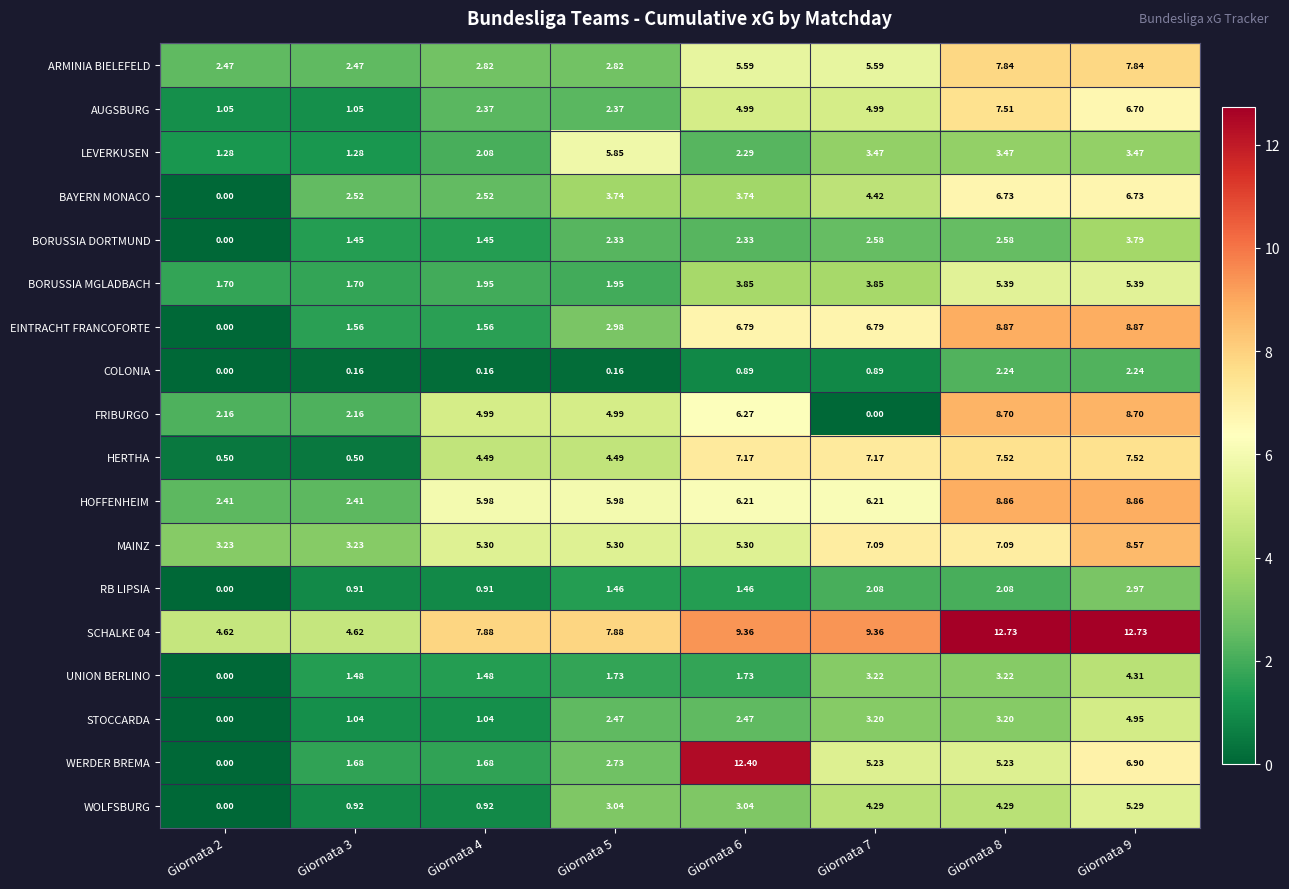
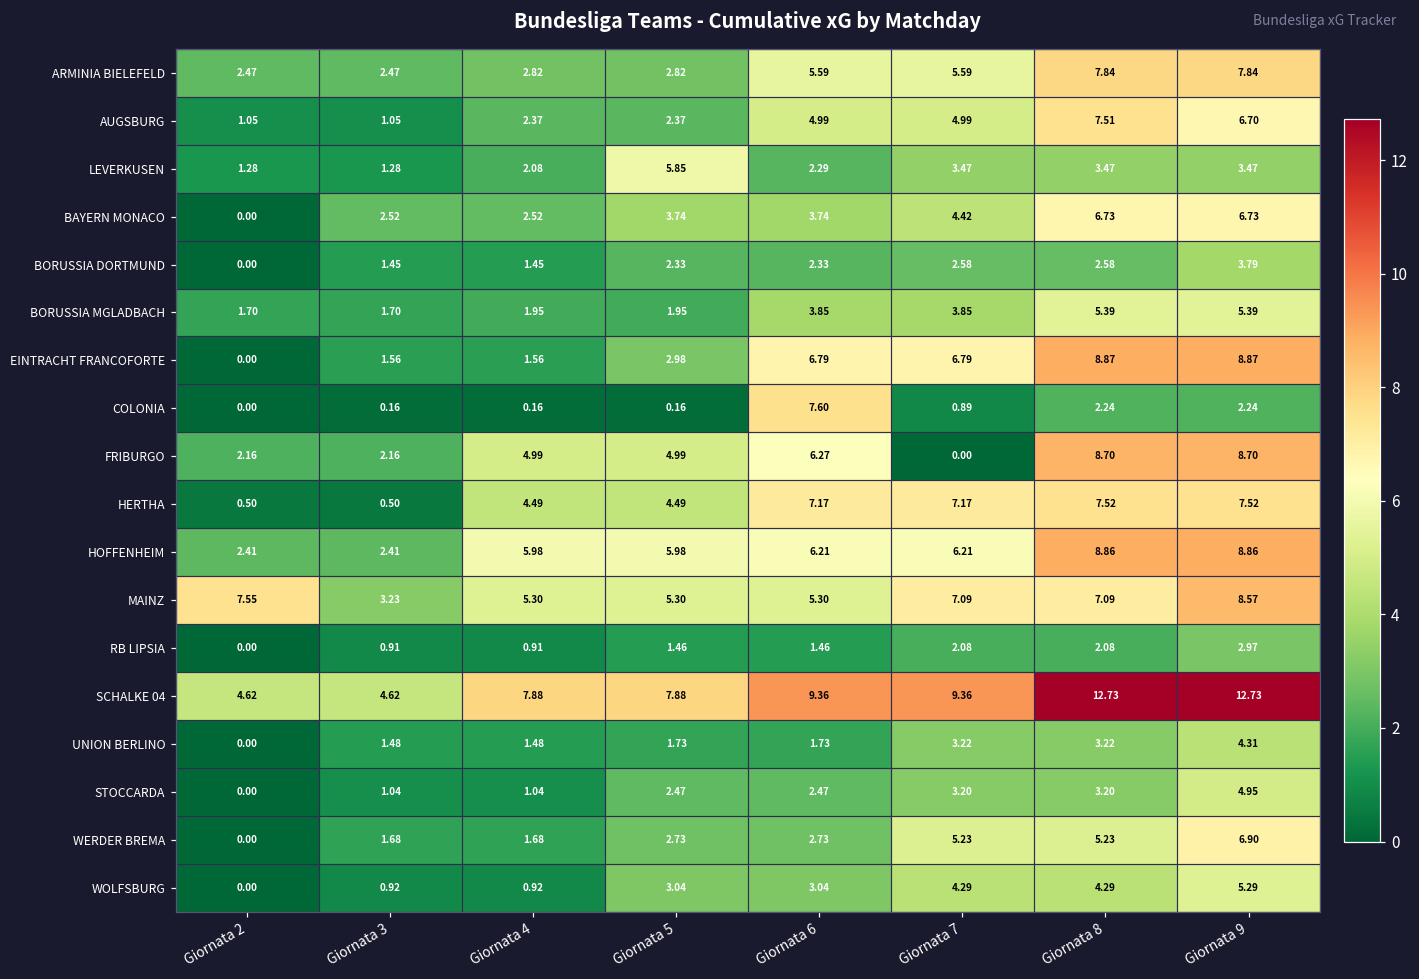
COLONIA, Giornata 6: 0.89 -> 7.60
MAINZ, Giornata 2: 3.23 -> 7.55
WERDER BREMA, Giornata 6: 12.40 -> 2.73
